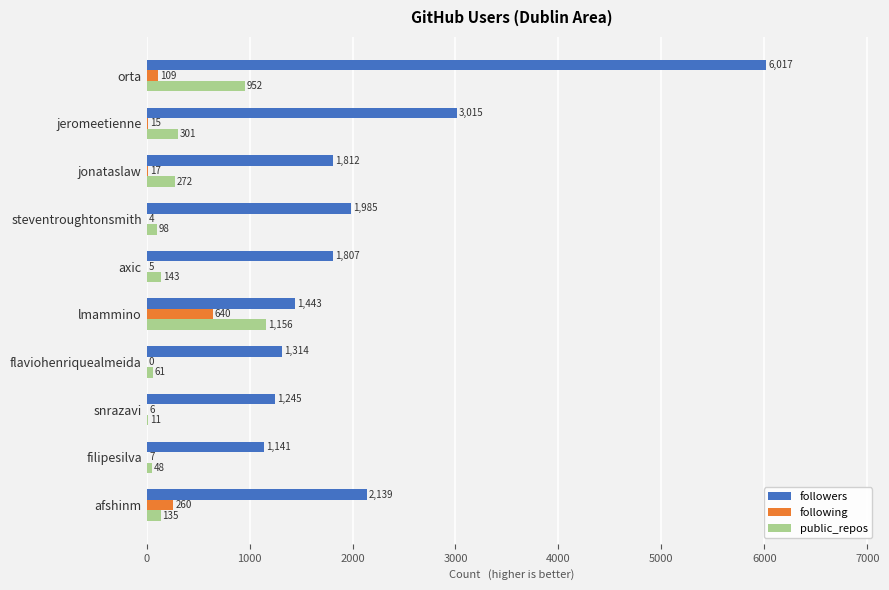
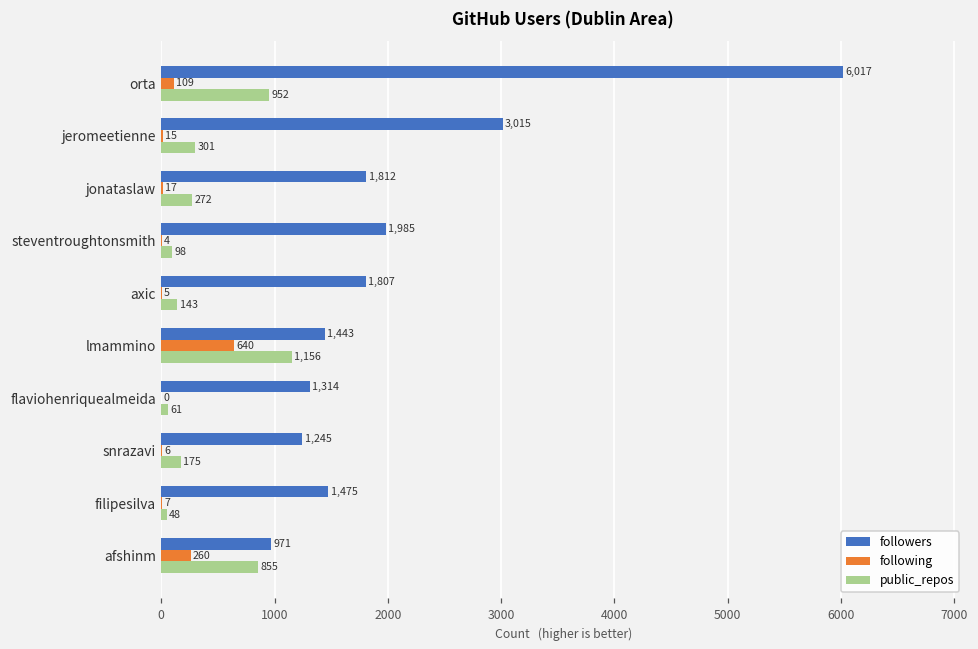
public_repos, snrazavi: 11 -> 175
followers, filipesilva: 1,141 -> 1,475
followers, afshinm: 2,139 -> 971
public_repos, afshinm: 135 -> 855
